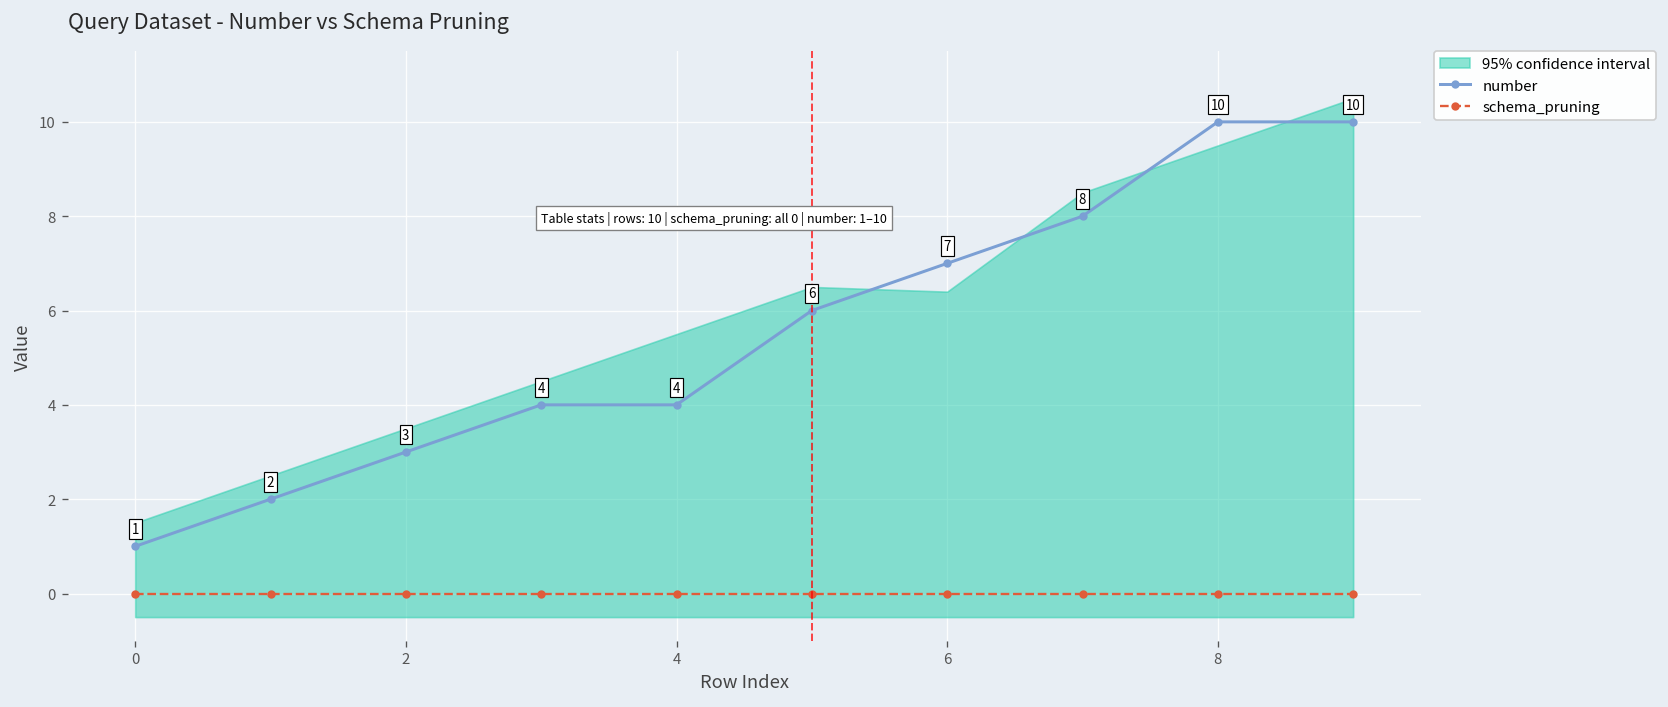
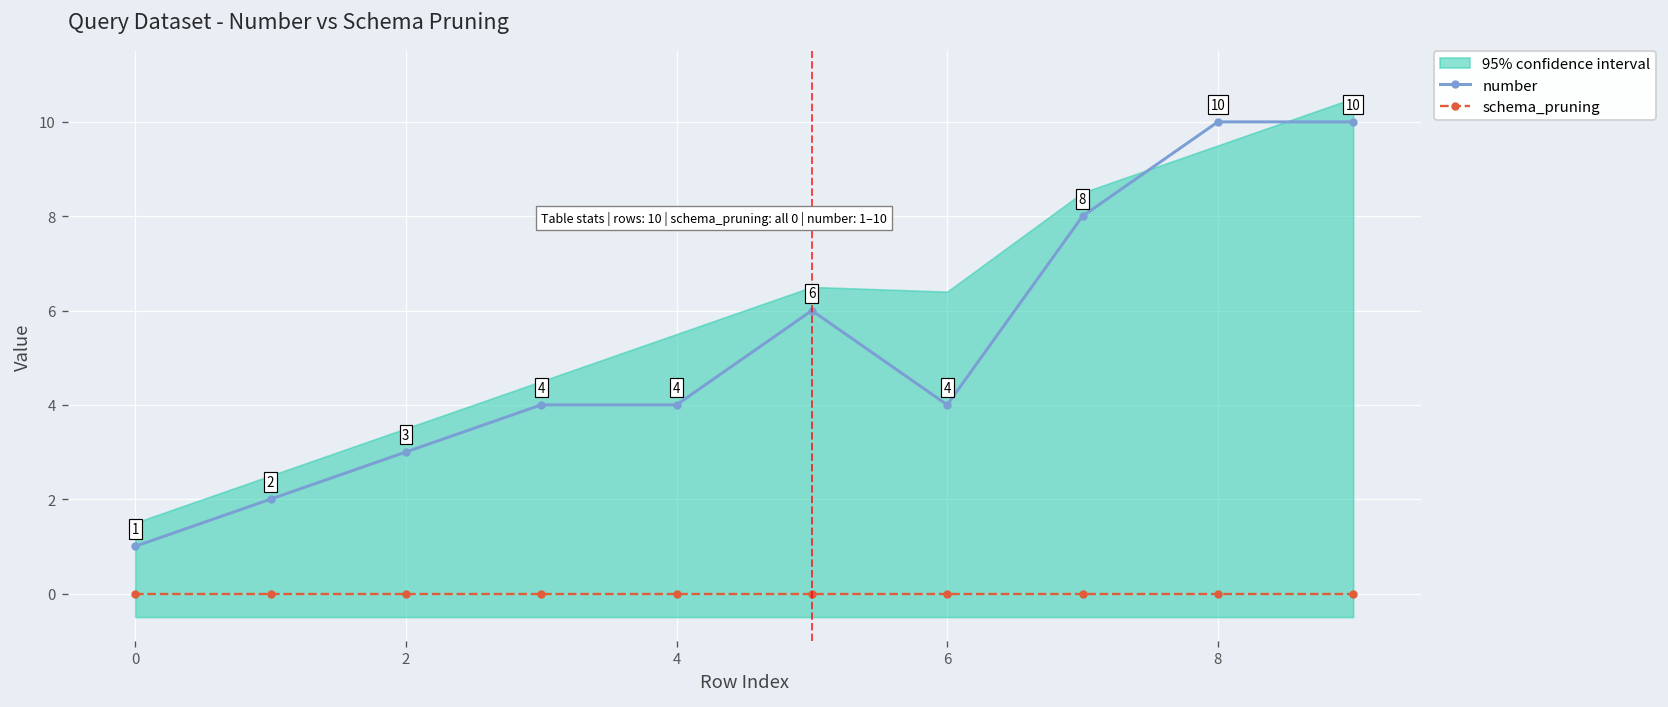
number, 6: 7 -> 4
